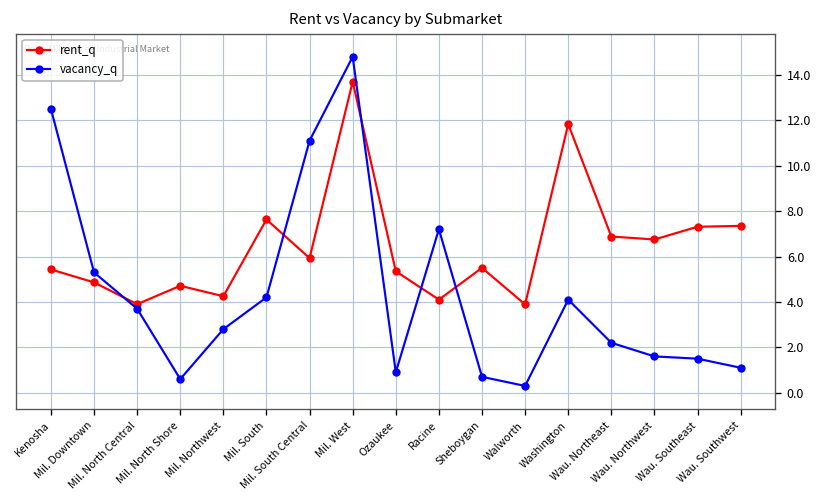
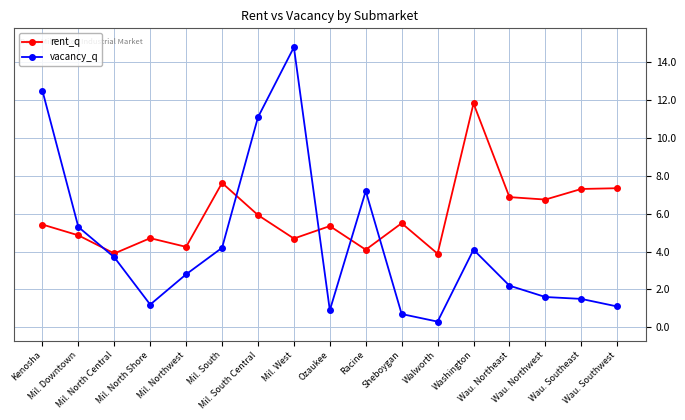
vacancy_q, Mil. North Shore: 0.6 -> 1.2
rent_q, Mil. West: 13.7 -> 4.7
